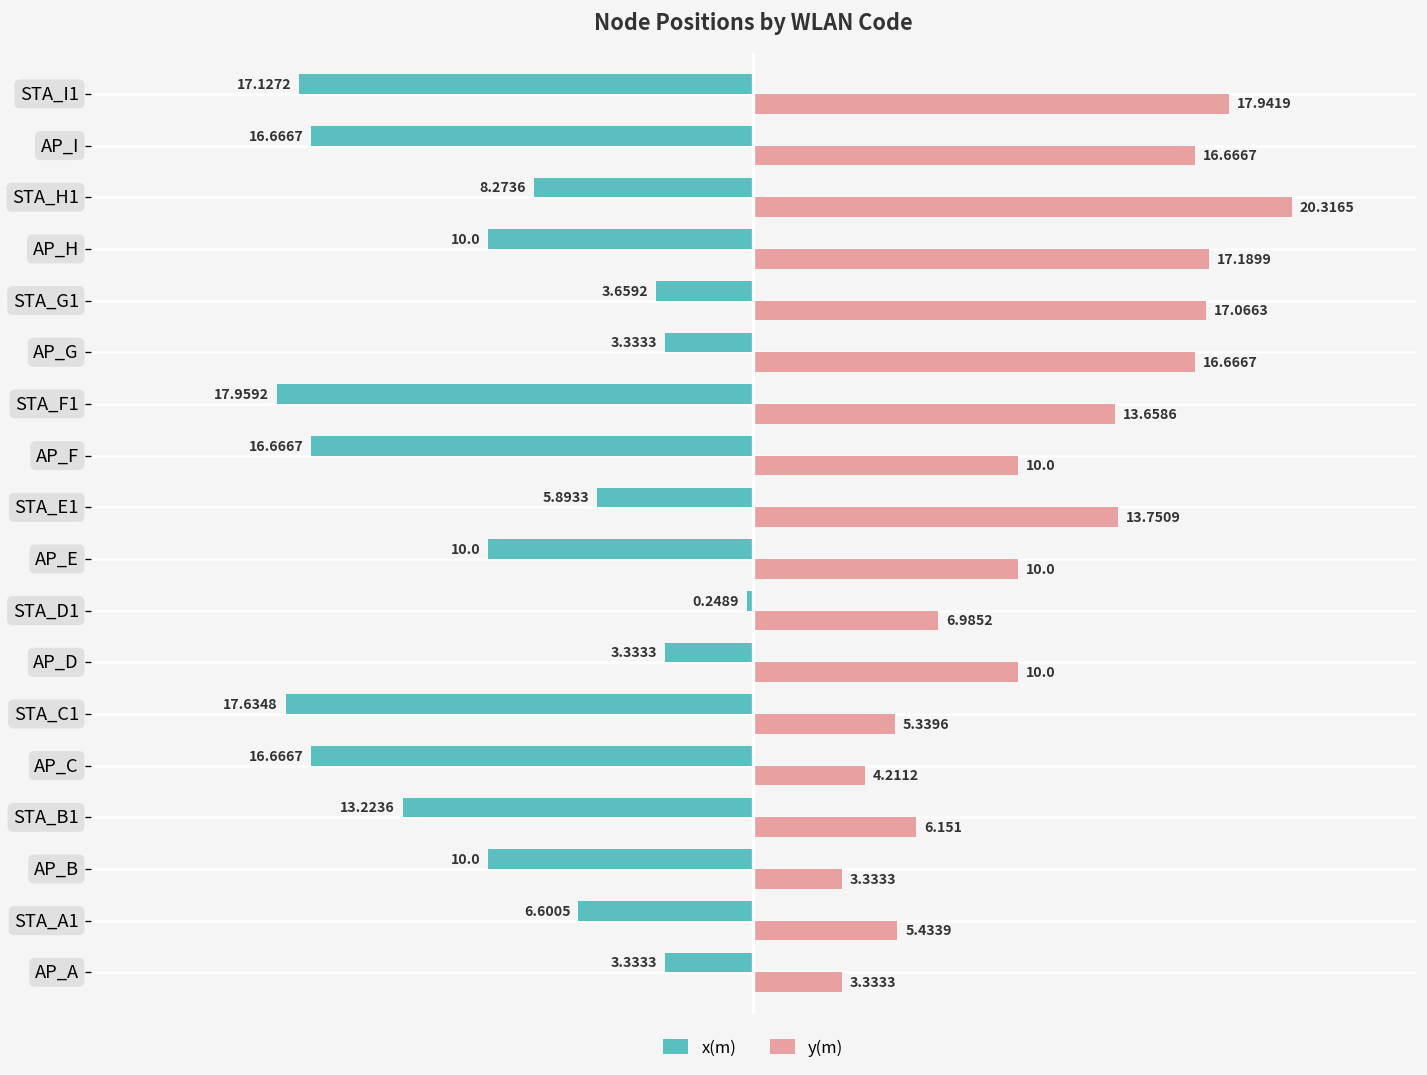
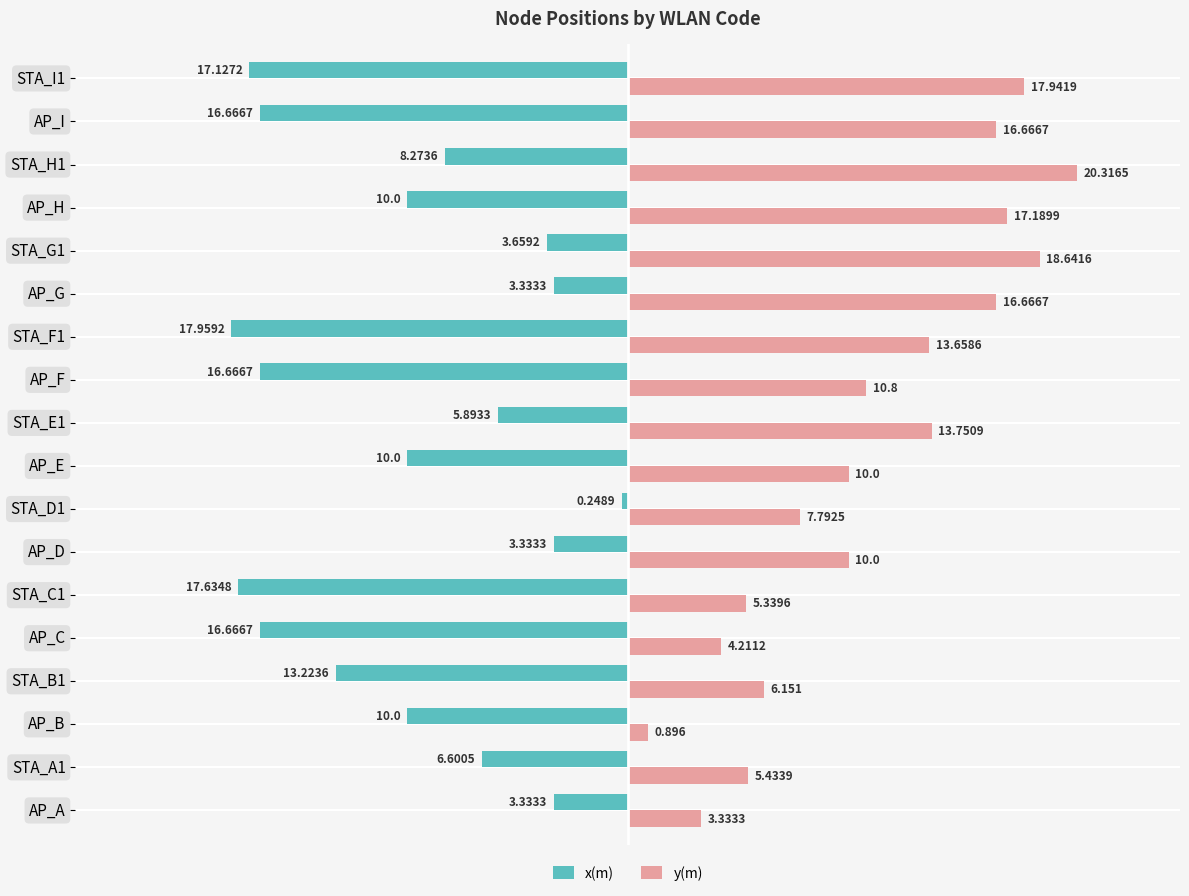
y(m), STA_G1: 17.0663 -> 18.6416
y(m), AP_F: 10.0 -> 10.8
y(m), STA_D1: 6.9852 -> 7.7925
y(m), AP_B: 3.3333 -> 0.896
